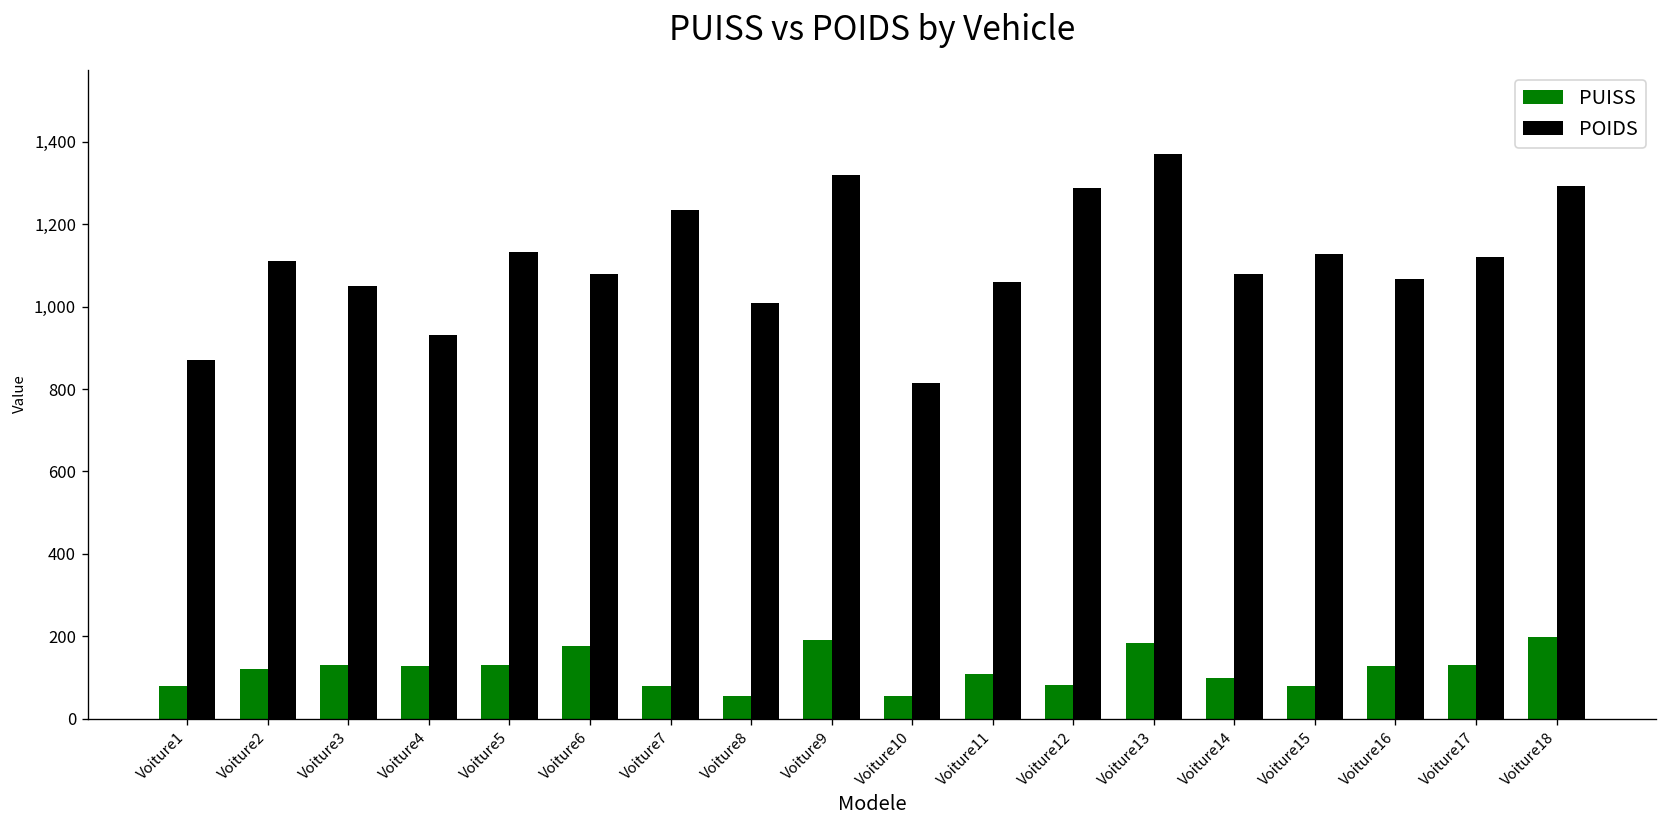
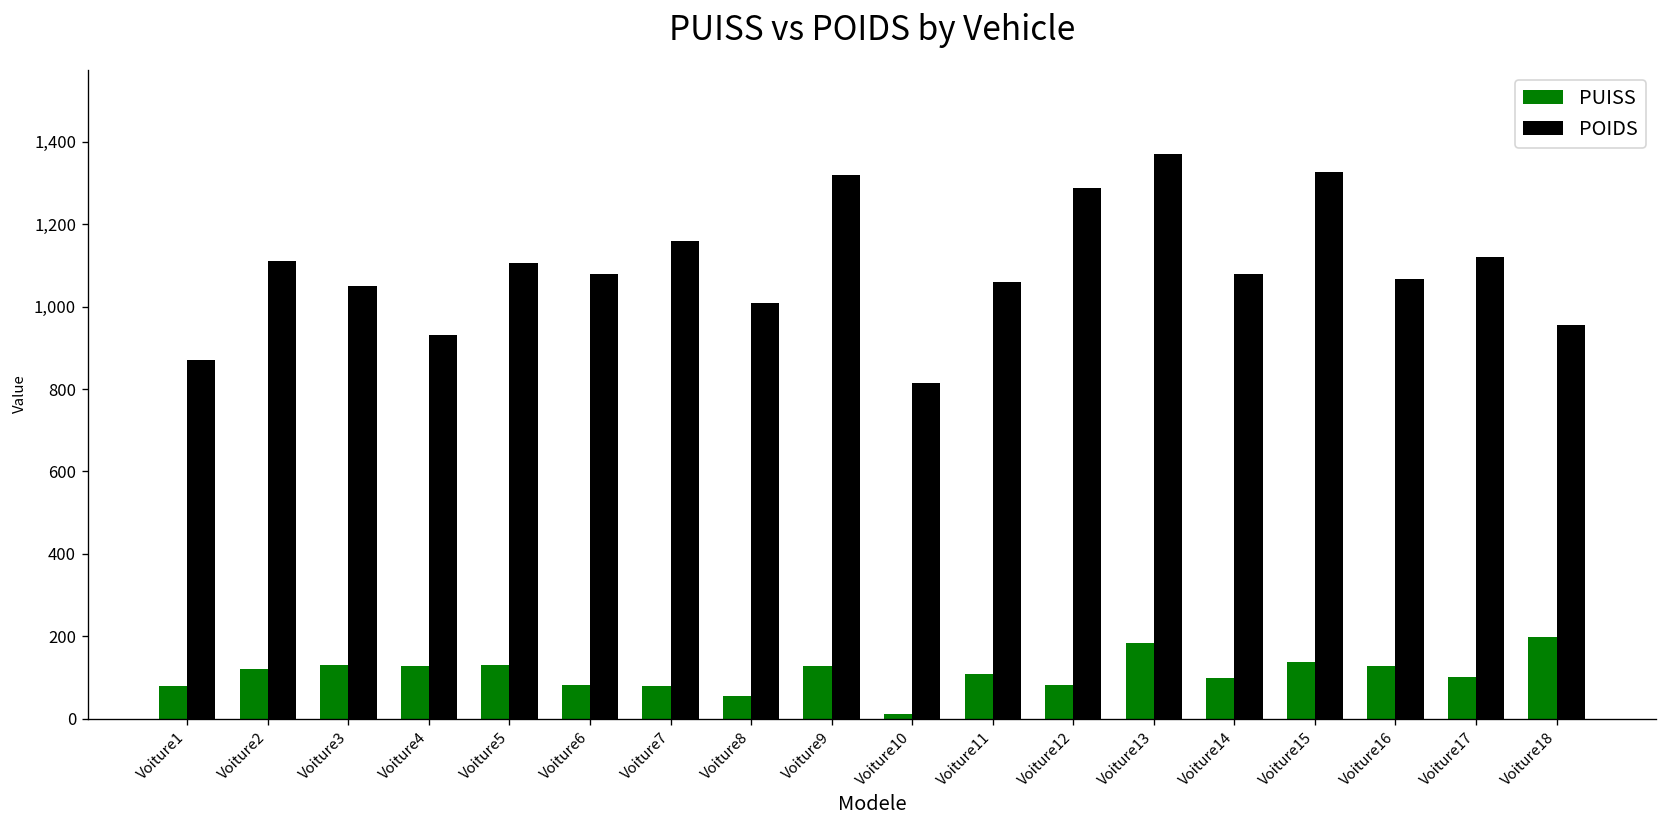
POIDS, Voiture5: 1,130 -> 1,110
PUISS, Voiture6: 180 -> 80
POIDS, Voiture7: 1,230 -> 1,160
PUISS, Voiture9: 190 -> 130
PUISS, Voiture10: 60 -> 10
PUISS, Voiture15: 80 -> 140
POIDS, Voiture15: 1,130 -> 1,330
PUISS, Voiture17: 130 -> 100
POIDS, Voiture18: 1,290 -> 960
